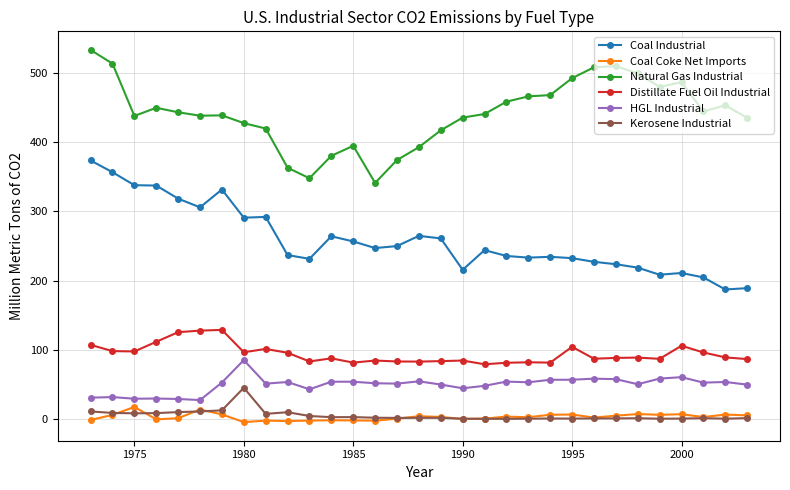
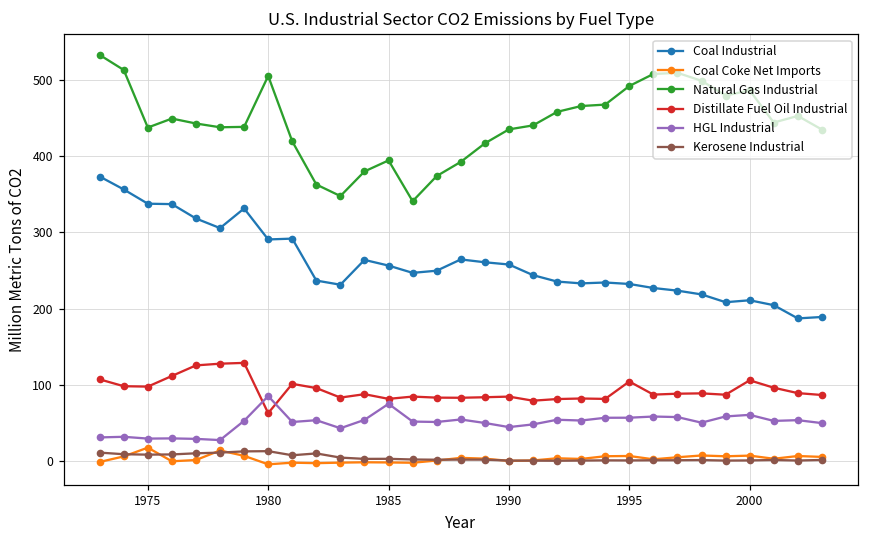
Natural Gas Industrial, 1980: 430 -> 510
Distillate Fuel Oil Industrial, 1980: 100 -> 60
Kerosene Industrial, 1980: 50 -> 10
HGL Industrial, 1985: 50 -> 80
Coal Industrial, 1990: 220 -> 260
